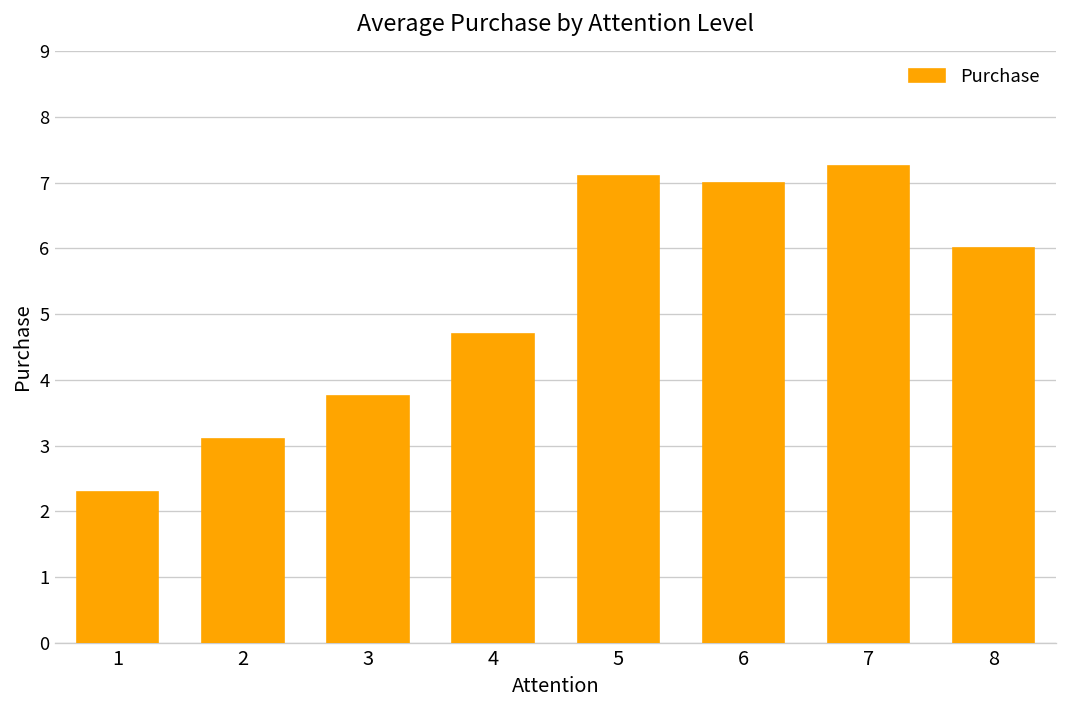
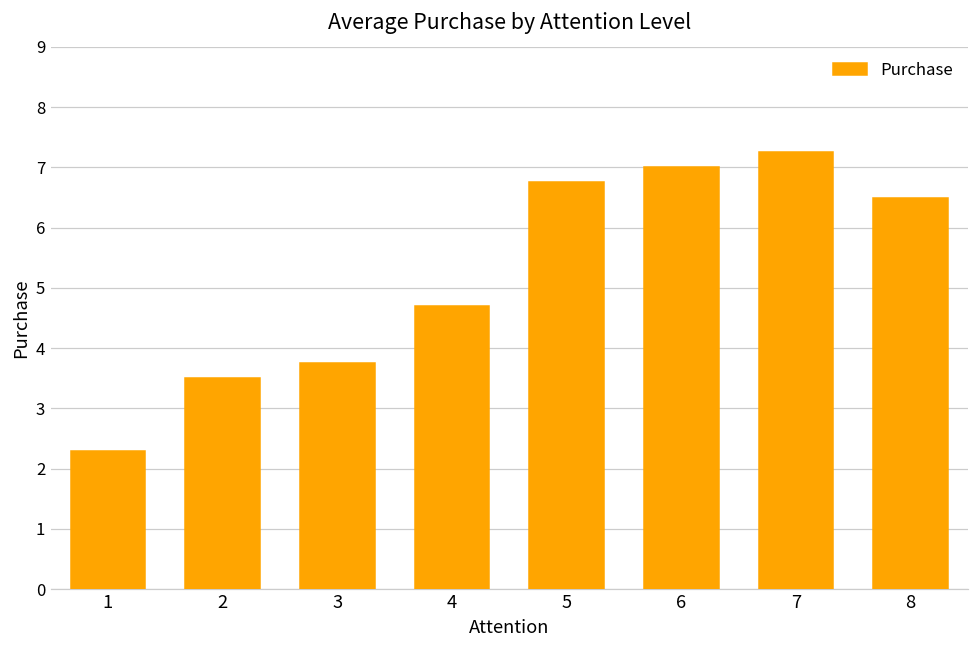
2: 3.1 -> 3.5
5: 7.1 -> 6.8
8: 6.0 -> 6.5
